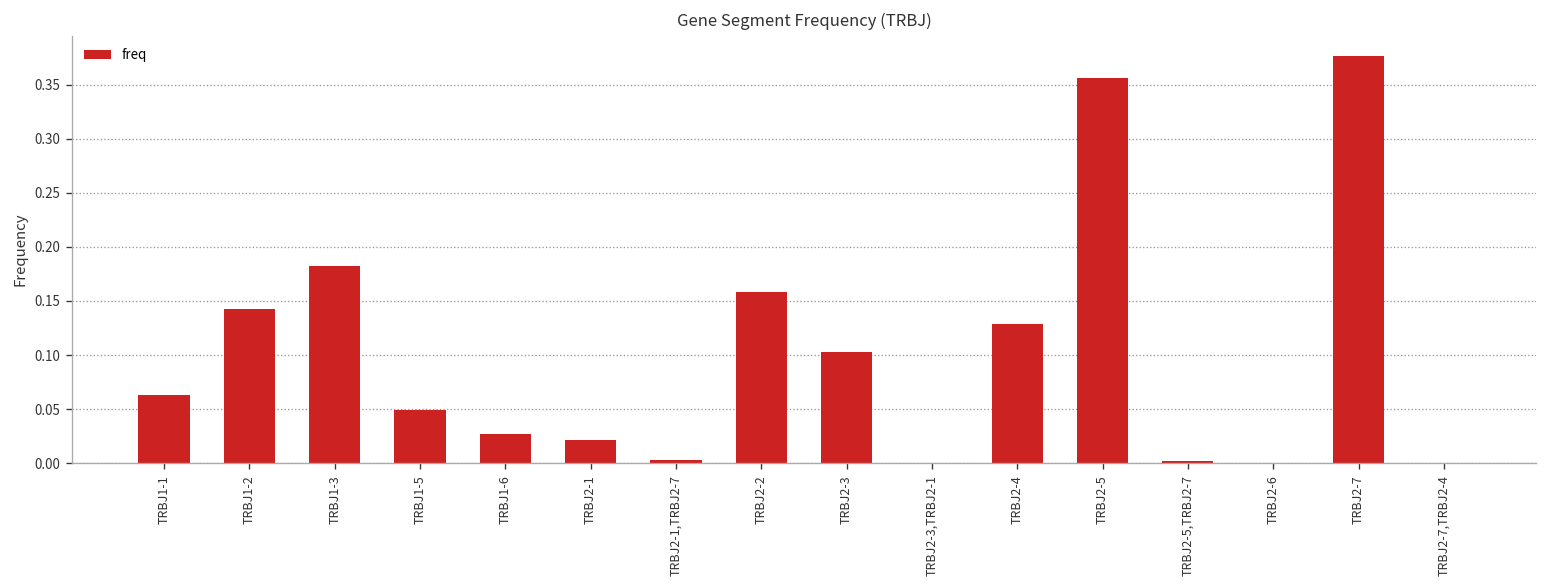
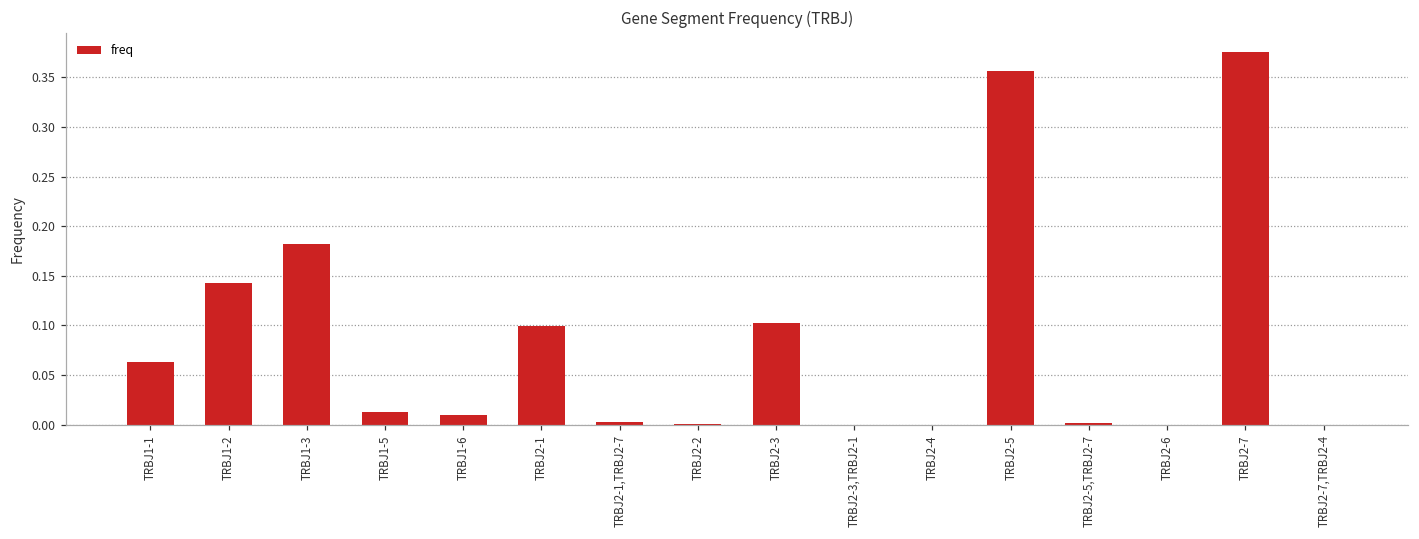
TRBJ1-5: 0.05 -> 0.01
TRBJ1-6: 0.03 -> 0.01
TRBJ2-1: 0.02 -> 0.10
TRBJ2-2: 0.16 -> 0.00
TRBJ2-4: 0.13 -> 0.00
